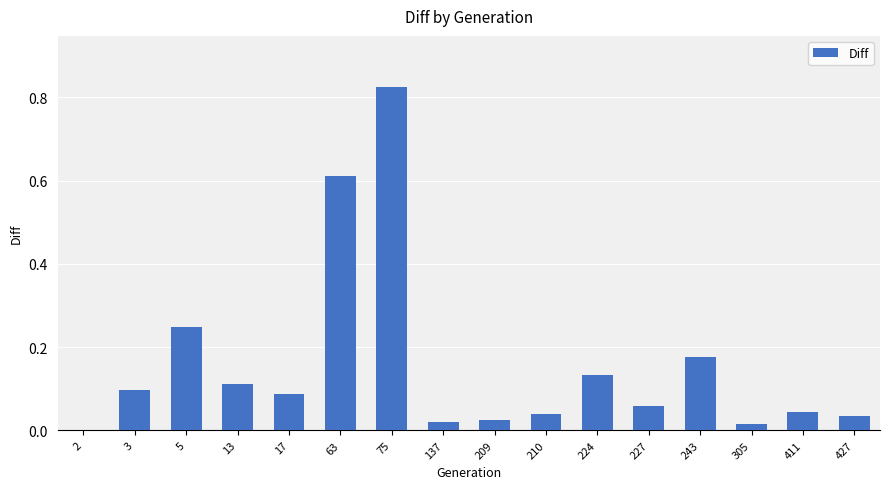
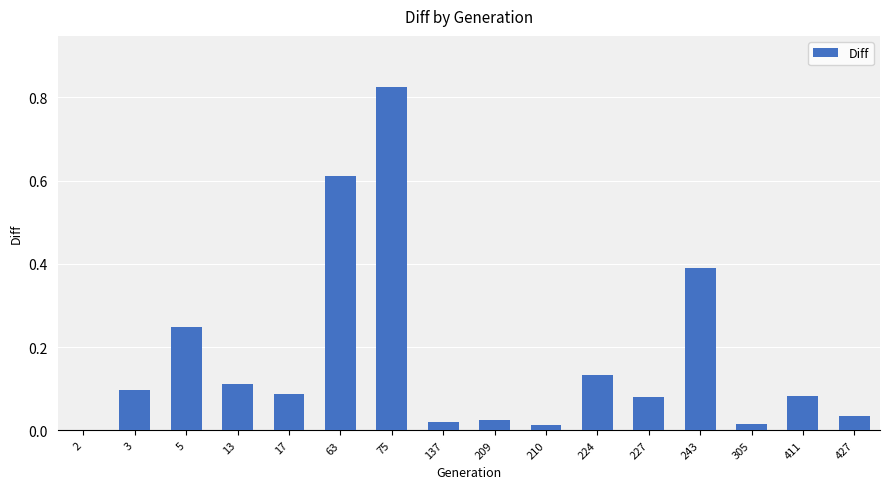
210: 0.04 -> 0.01
227: 0.06 -> 0.08
243: 0.18 -> 0.39
411: 0.04 -> 0.08
